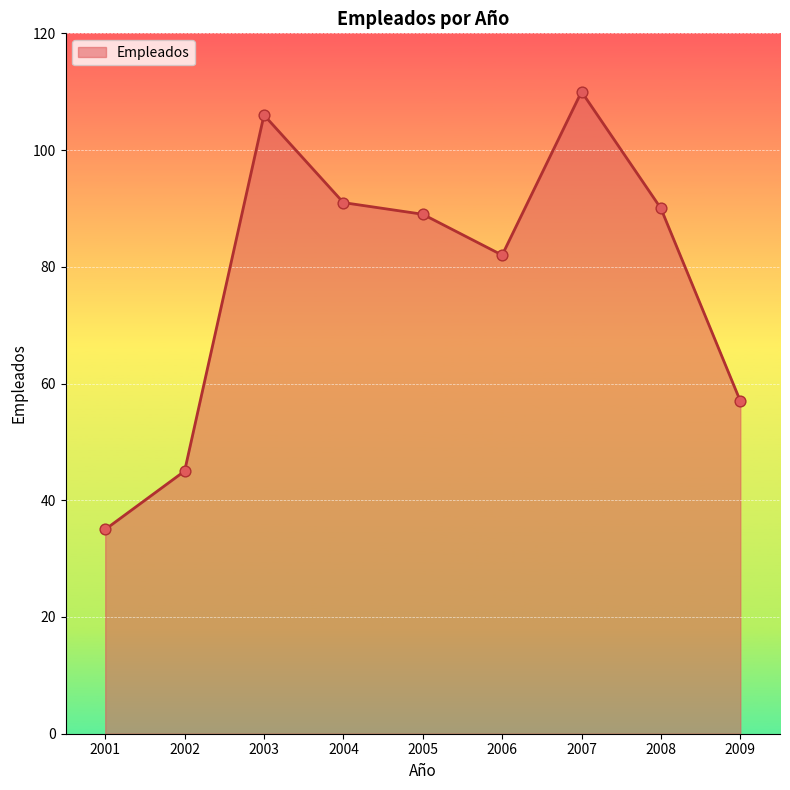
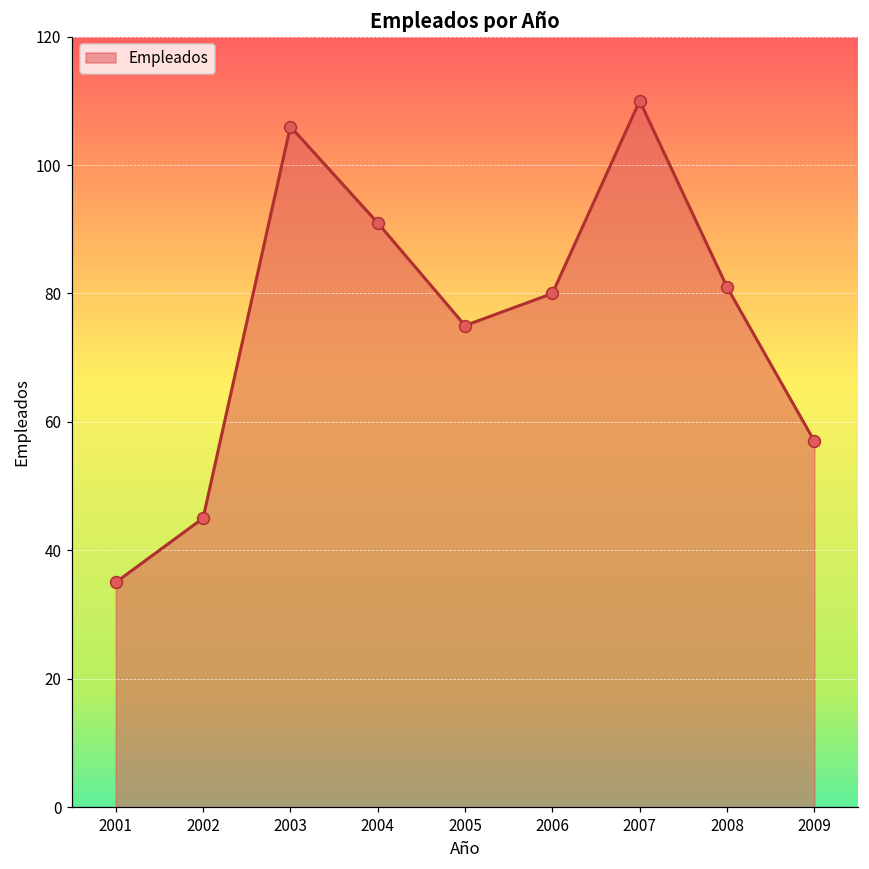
2005: 89 -> 75
2006: 82 -> 80
2008: 90 -> 81
